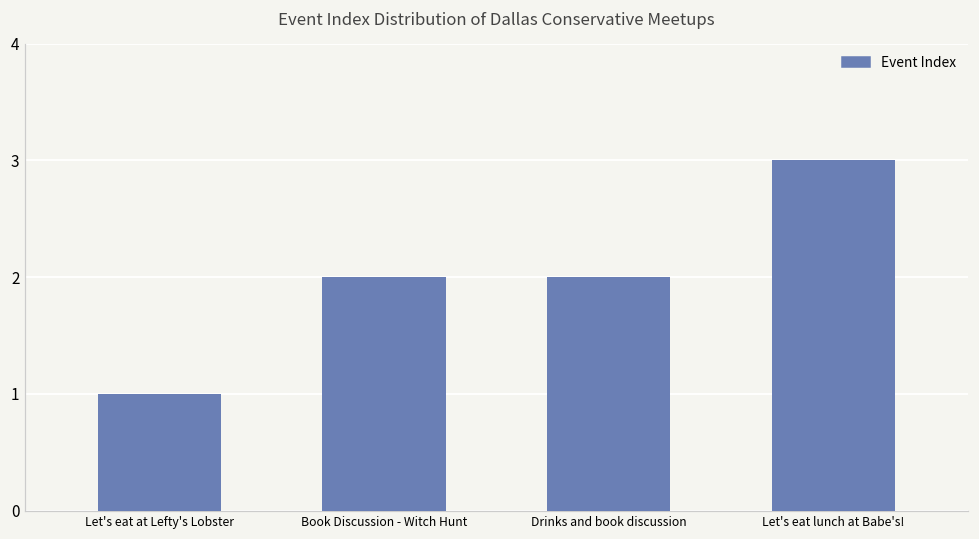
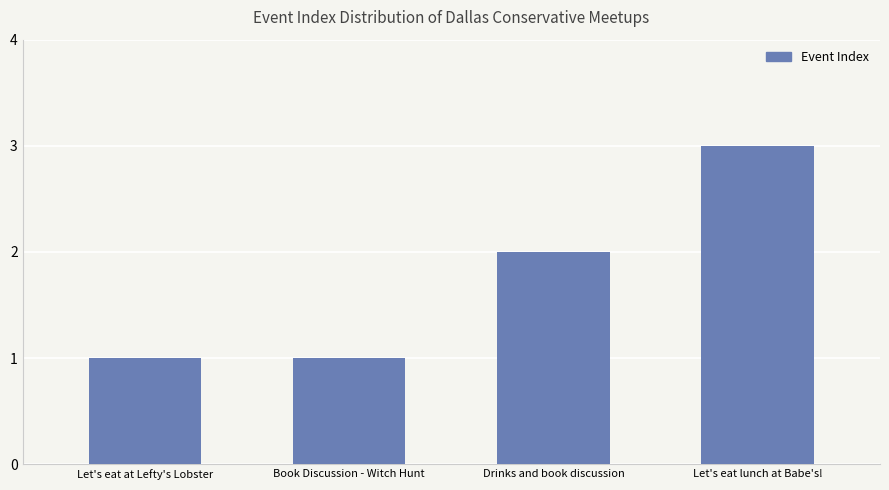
Book Discussion - Witch Hunt: 2 -> 1
